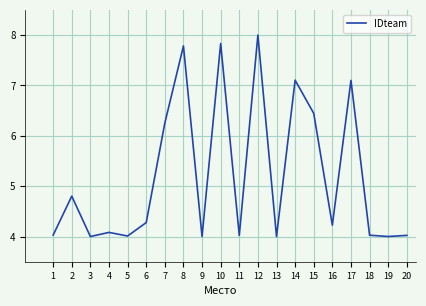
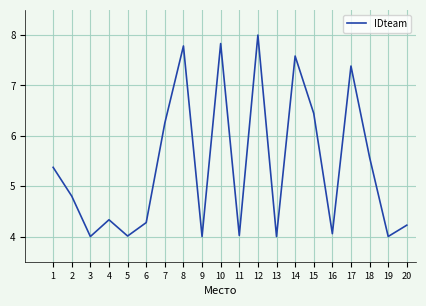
1: 4.0 -> 5.4
4: 4.1 -> 4.3
14: 7.1 -> 7.6
16: 4.2 -> 4.1
17: 7.1 -> 7.4
18: 4.0 -> 5.6
20: 4.0 -> 4.2
